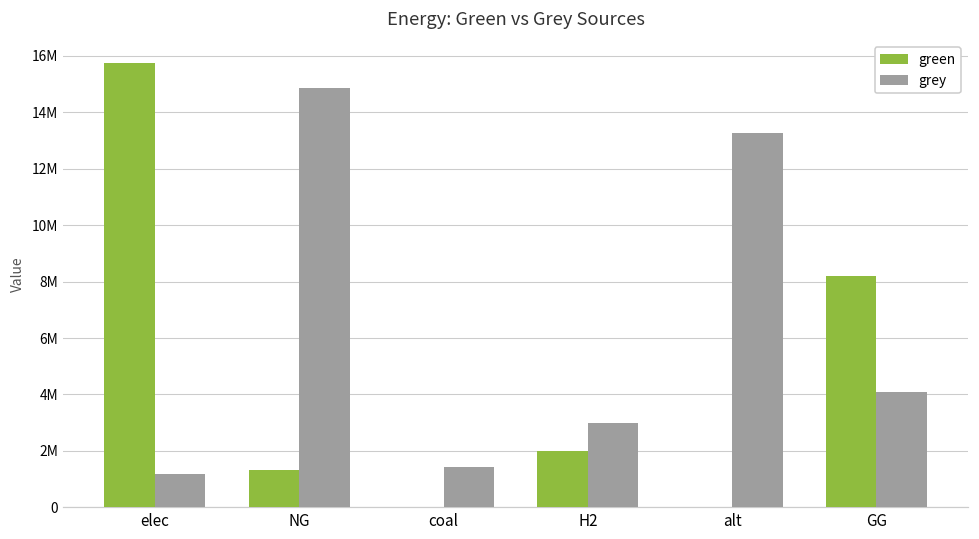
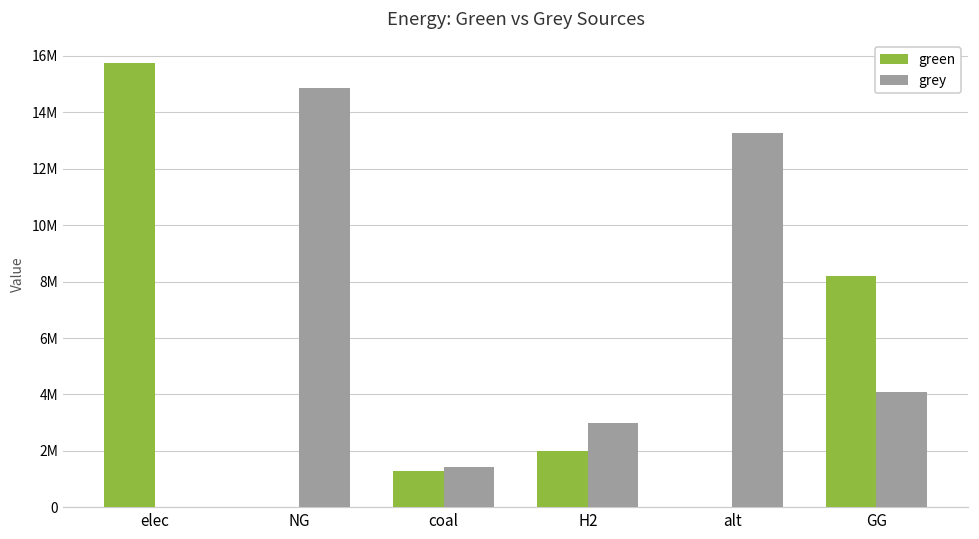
grey, elec: 1200000 -> 0
green, NG: 1300000 -> 0
green, coal: 0 -> 1300000
